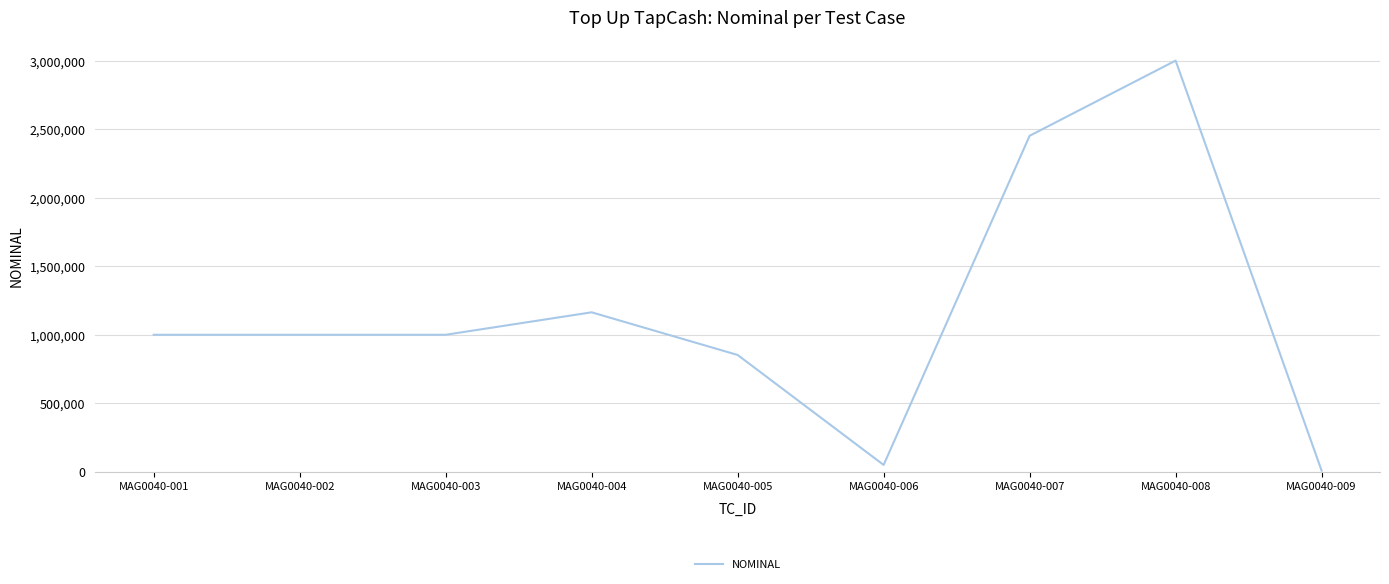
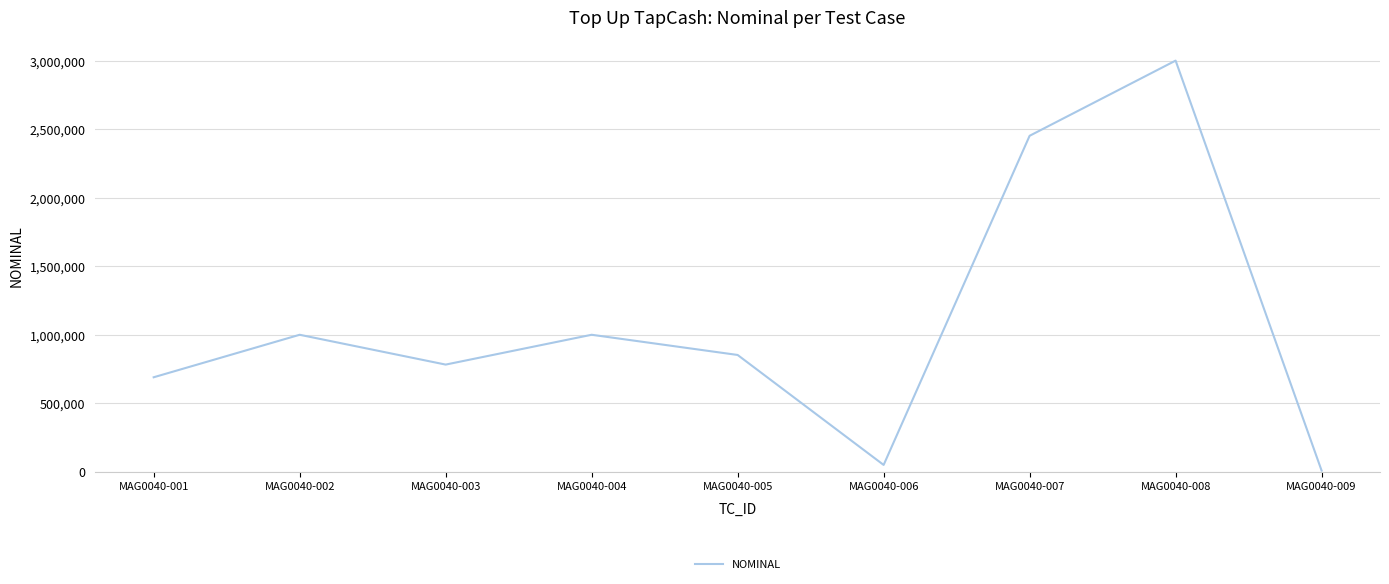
MAG0040-001: 1,000,000 -> 690,000
MAG0040-003: 1,000,000 -> 780,000
MAG0040-004: 1,160,000 -> 1,000,000
